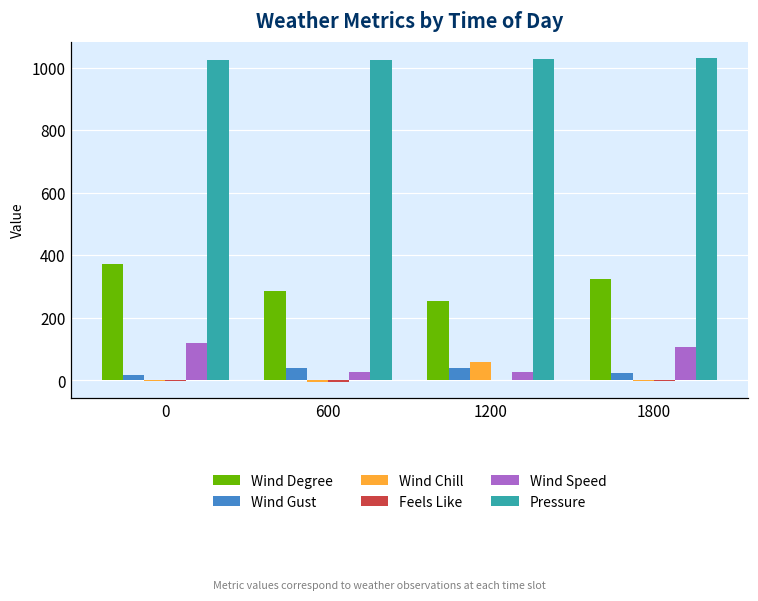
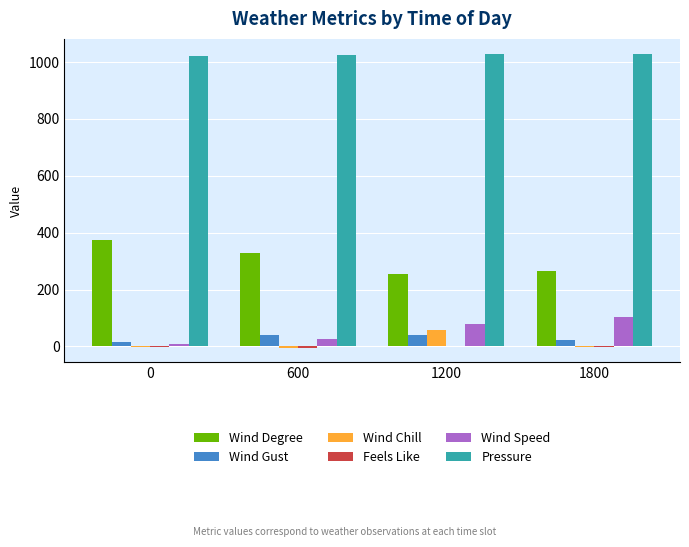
Wind Speed, 0: 120 -> 10
Wind Degree, 600: 290 -> 330
Wind Speed, 1200: 30 -> 80
Wind Degree, 1800: 320 -> 270
